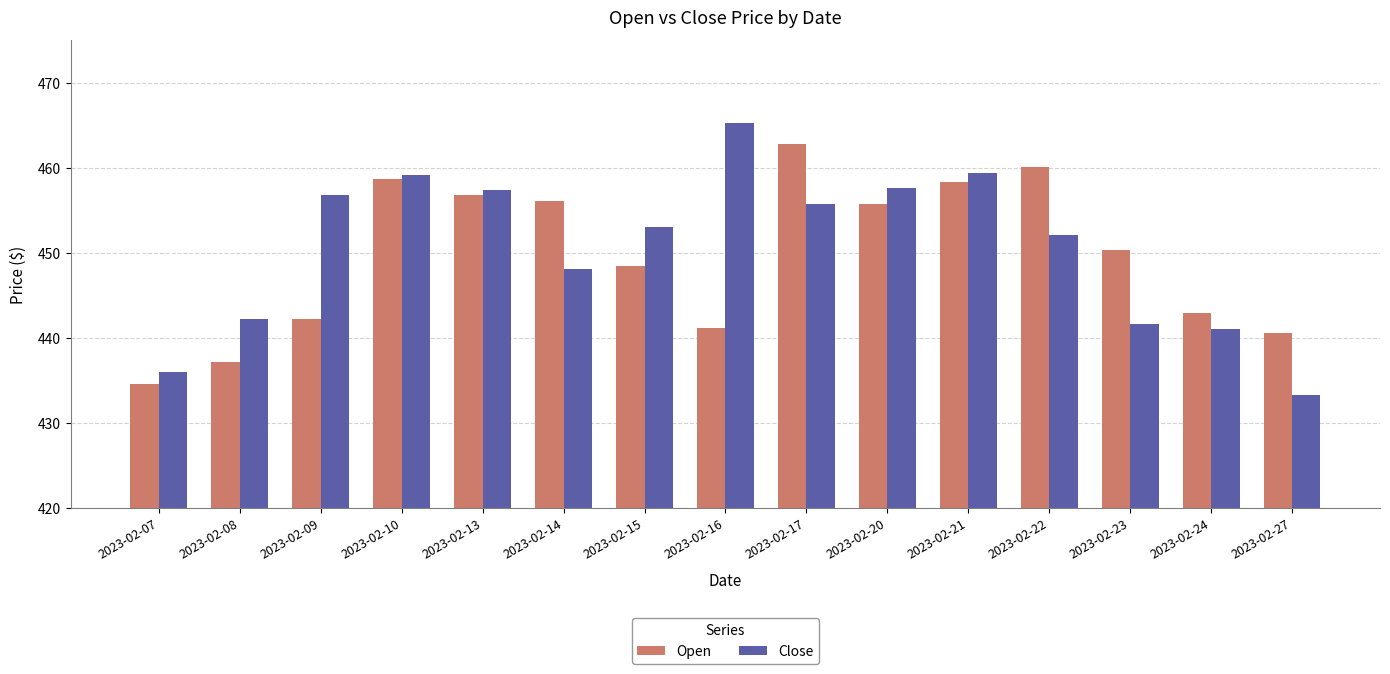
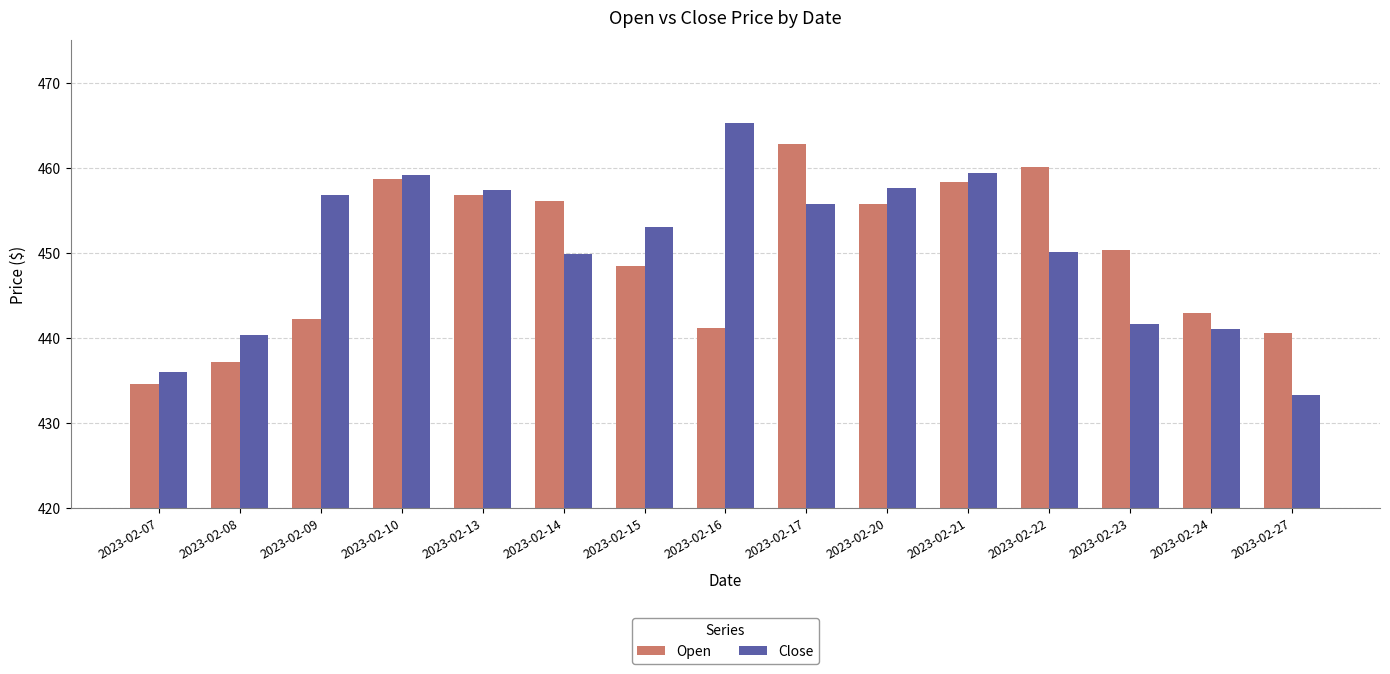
Close, 2023-02-08: 442 -> 440
Close, 2023-02-14: 448 -> 450
Close, 2023-02-22: 452 -> 450
